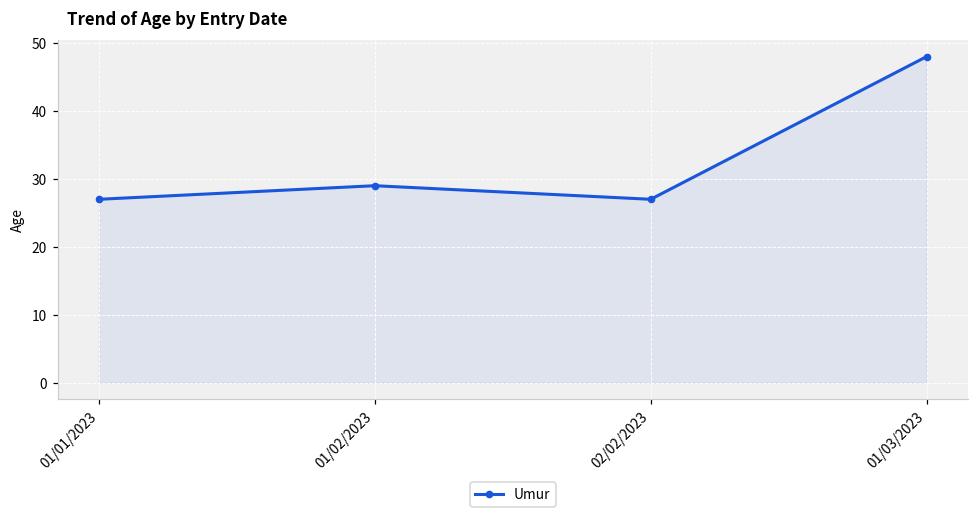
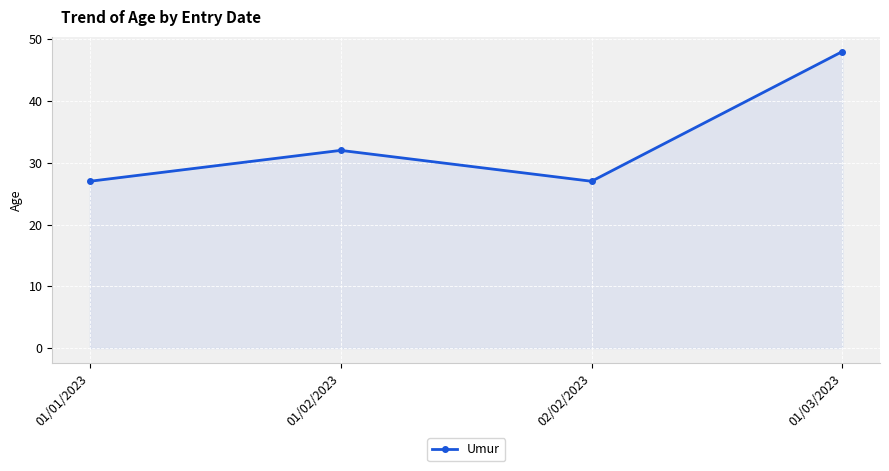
01/02/2023: 29 -> 32
